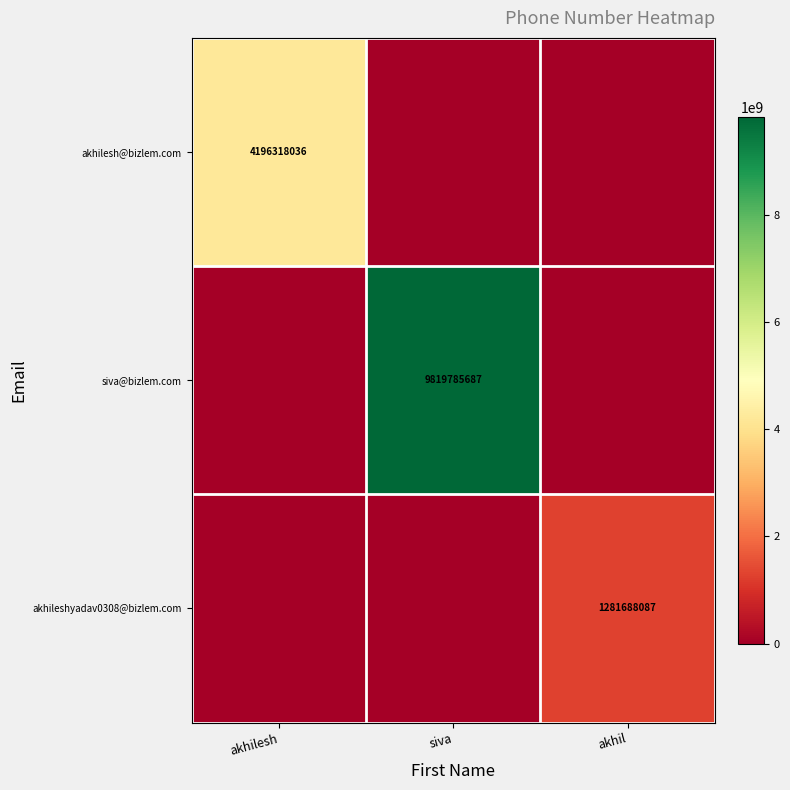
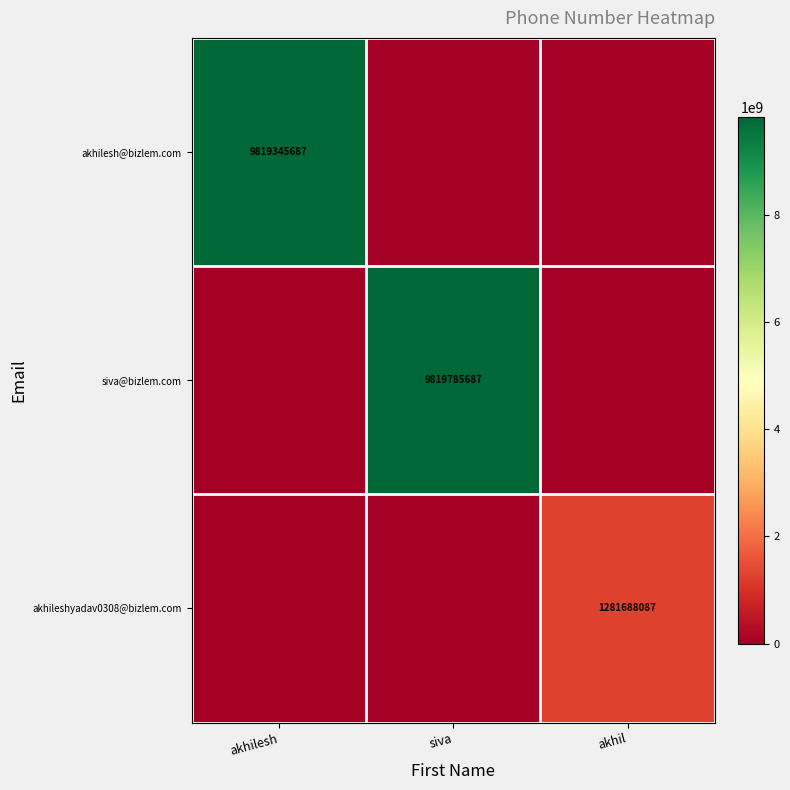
akhilesh@bizlem.com, akhilesh: 4196318036 -> 9819345687
